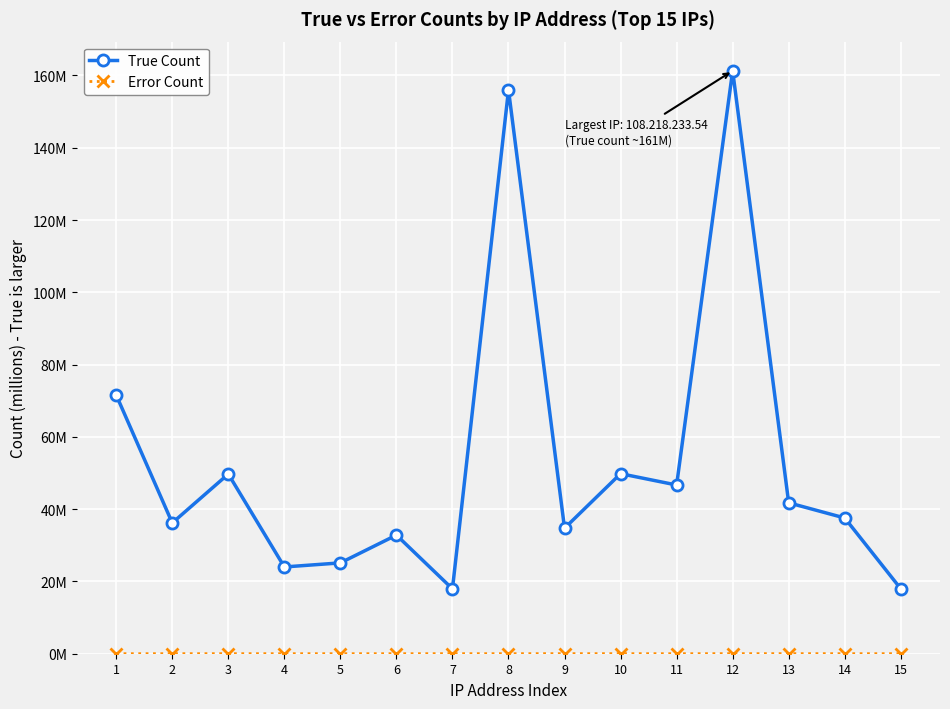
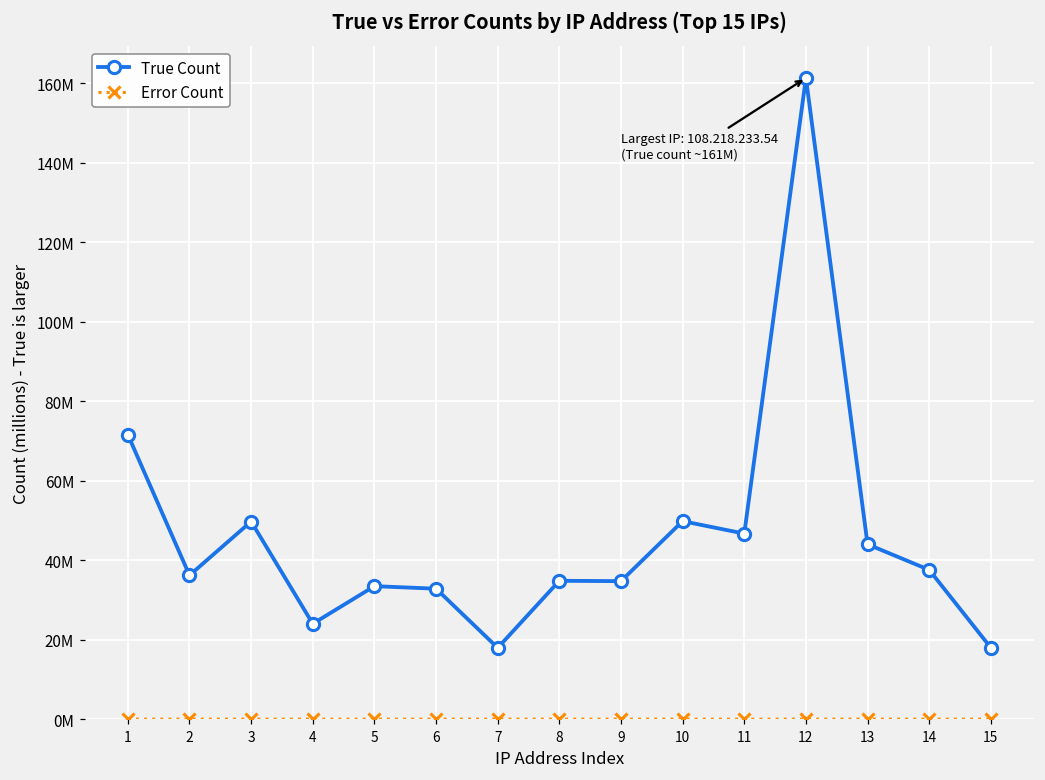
True Count, 5: 25000000 -> 33000000
True Count, 8: 156000000 -> 35000000
True Count, 13: 42000000 -> 44000000
